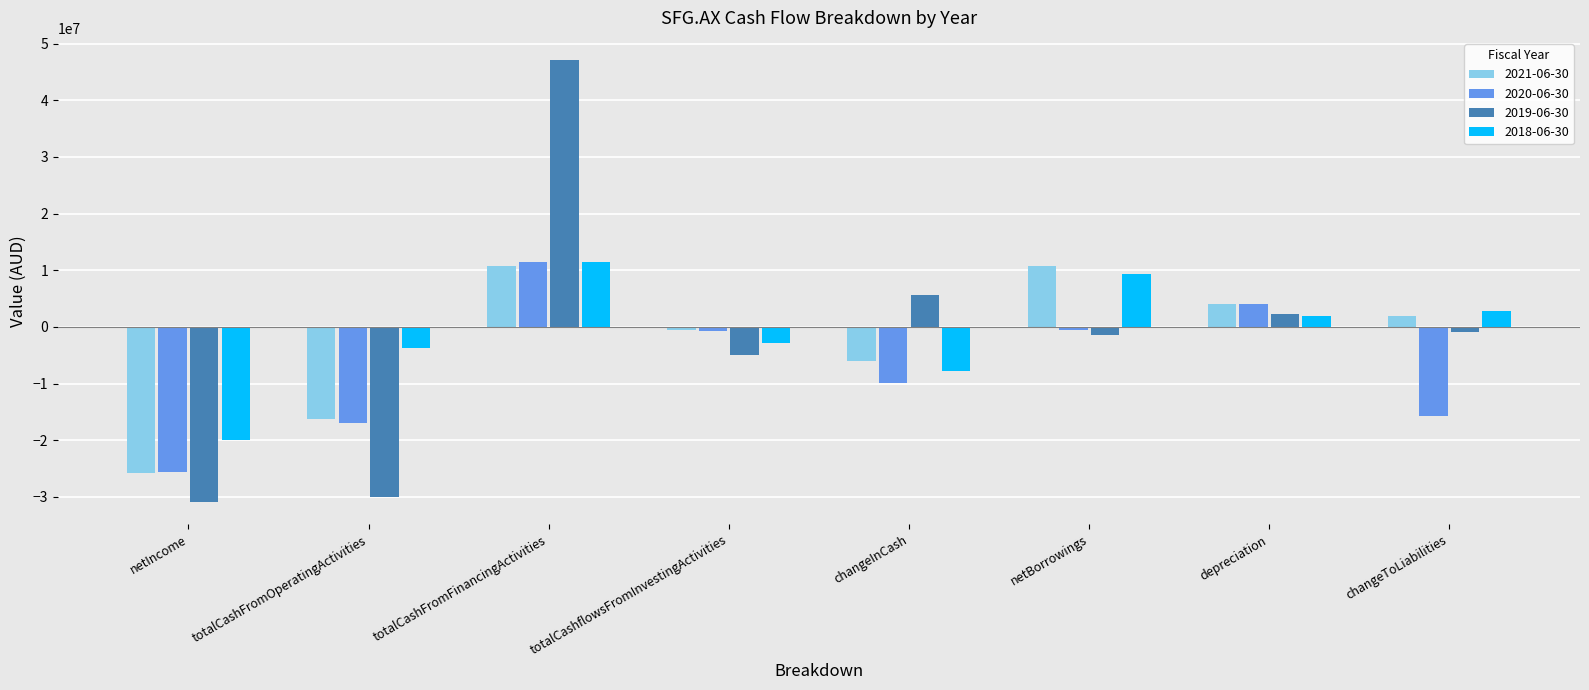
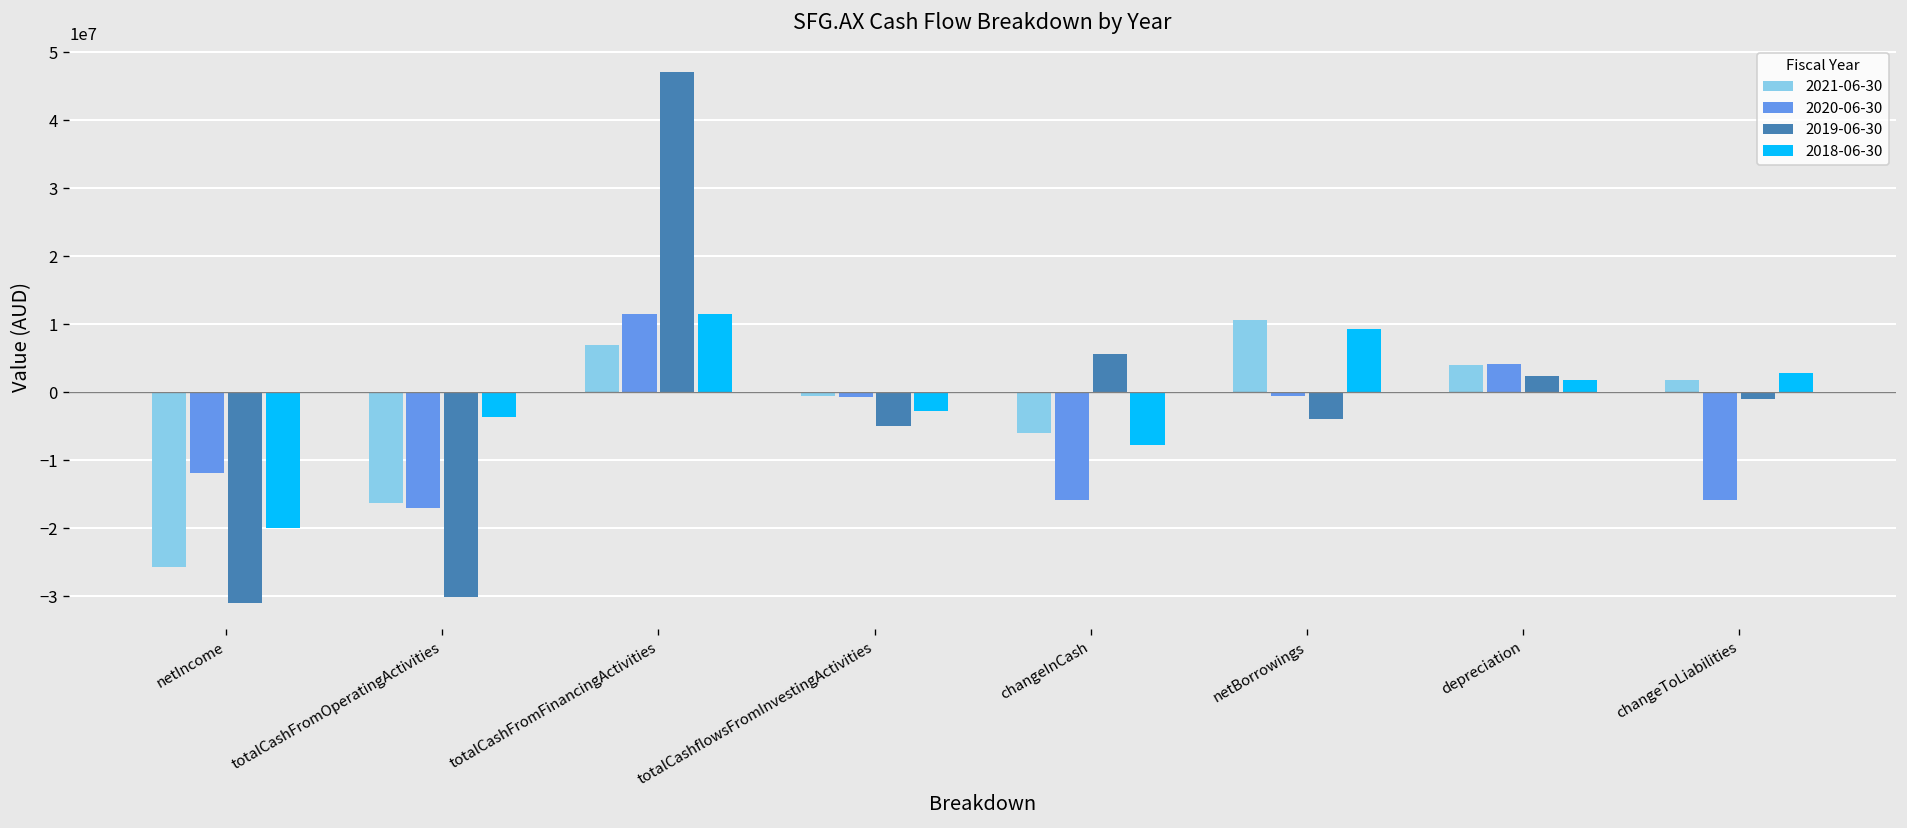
2020-06-30, netIncome: -26000000 -> -12000000
2021-06-30, totalCashFromFinancingActivities: 11000000 -> 7000000
2020-06-30, changeInCash: -10000000 -> -16000000
2019-06-30, netBorrowings: -1000000 -> -4000000
